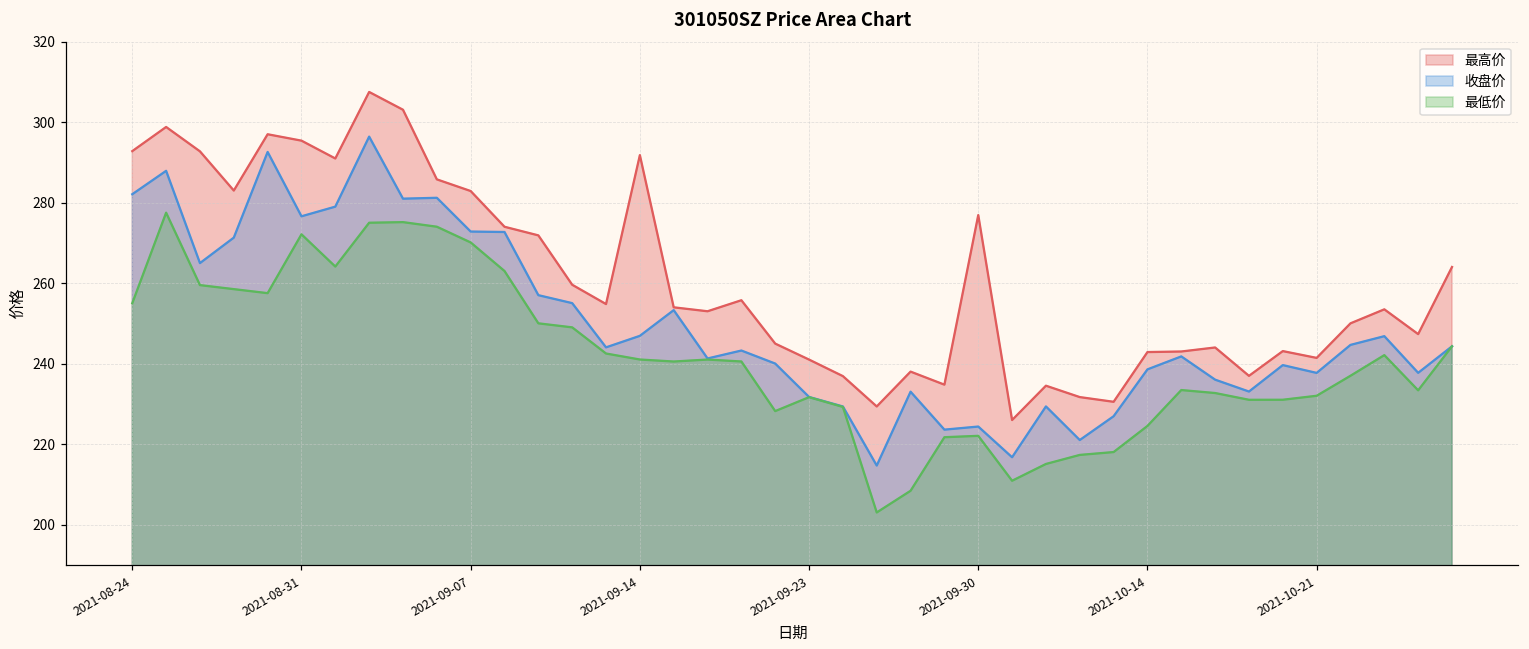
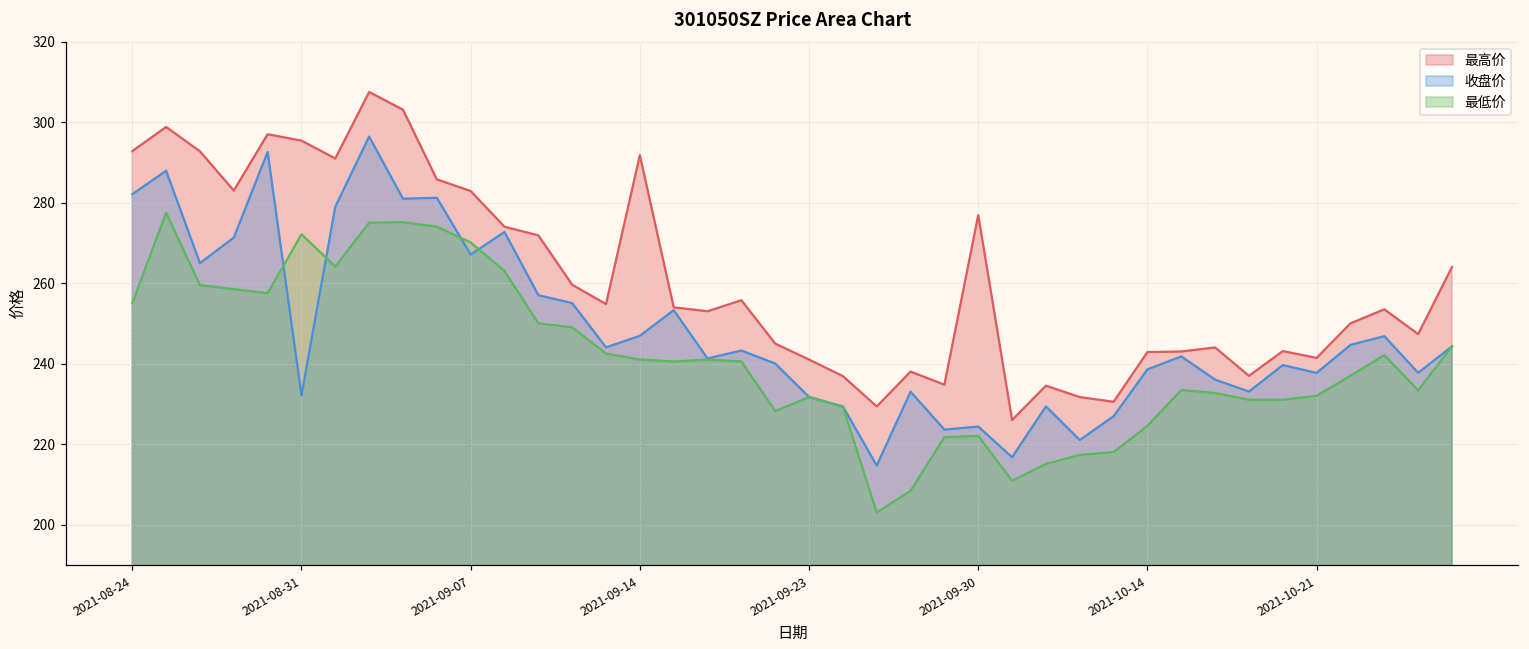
收盘价, 2021-08-31: 277 -> 232
收盘价, 2021-09-07: 273 -> 267
